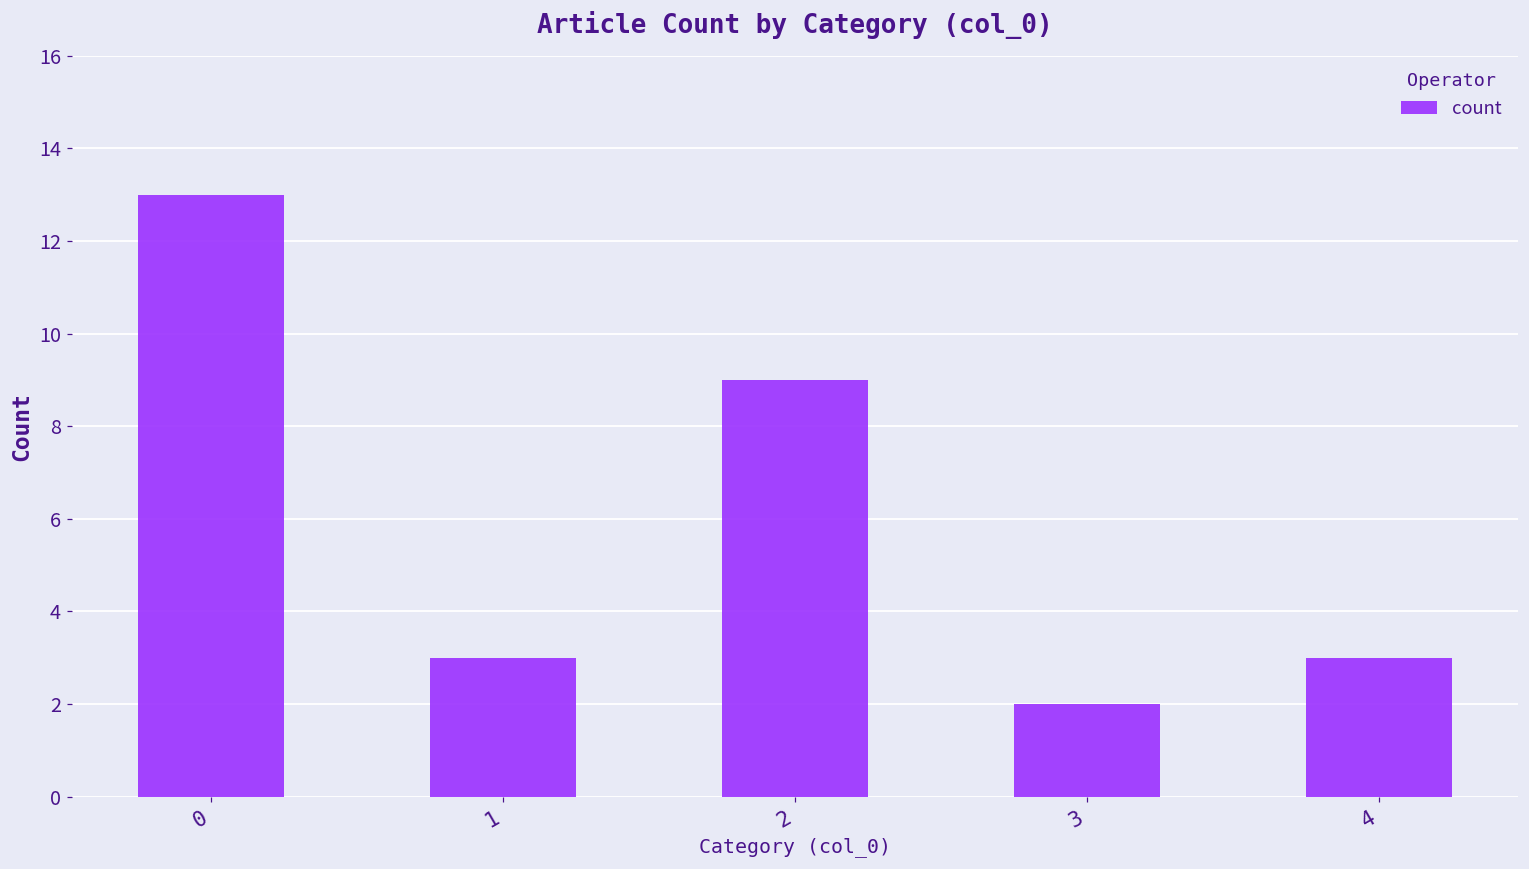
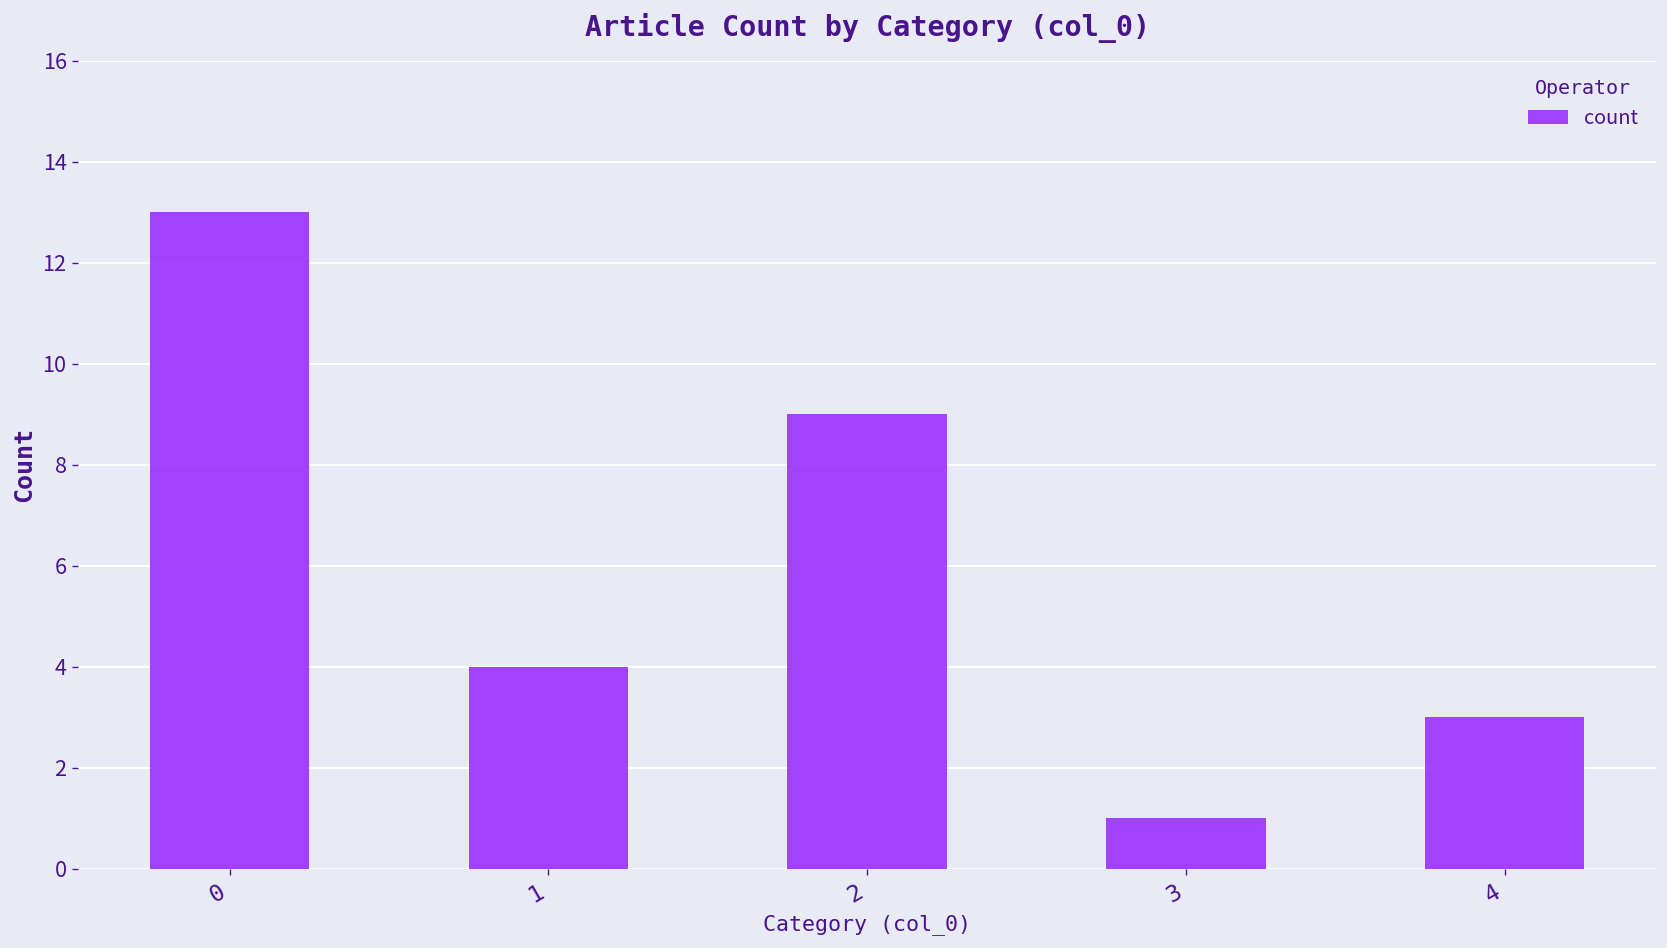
1: 3 -> 4
3: 2 -> 1
